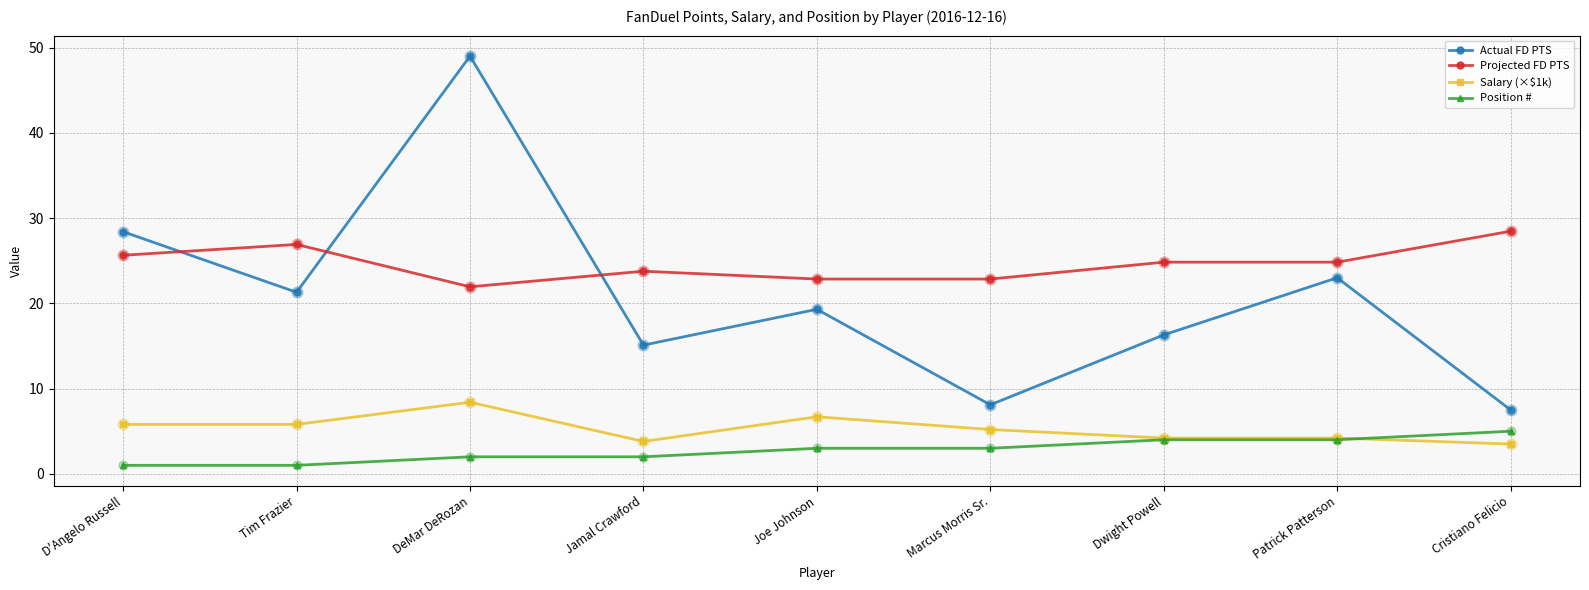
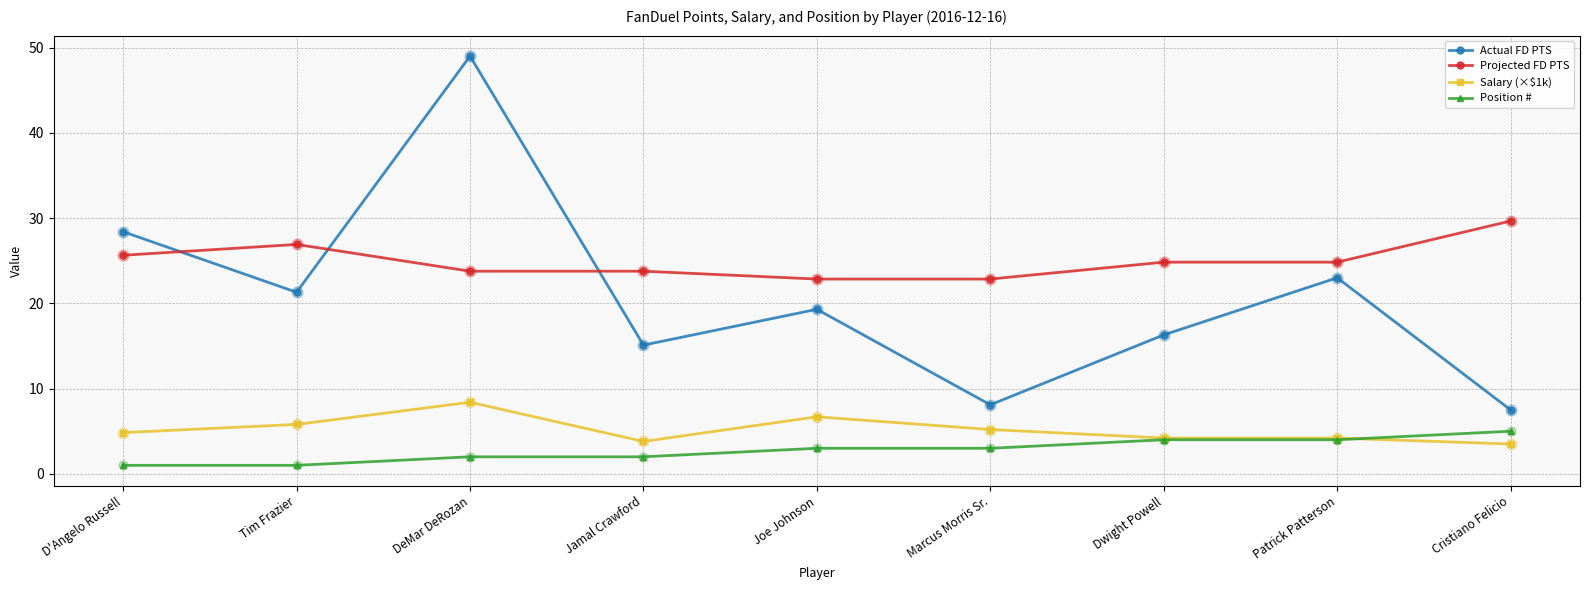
Salary (×$1k), D'Angelo Russell: 6 -> 5
Projected FD PTS, DeMar DeRozan: 22 -> 24
Projected FD PTS, Cristiano Felicio: 28 -> 30
